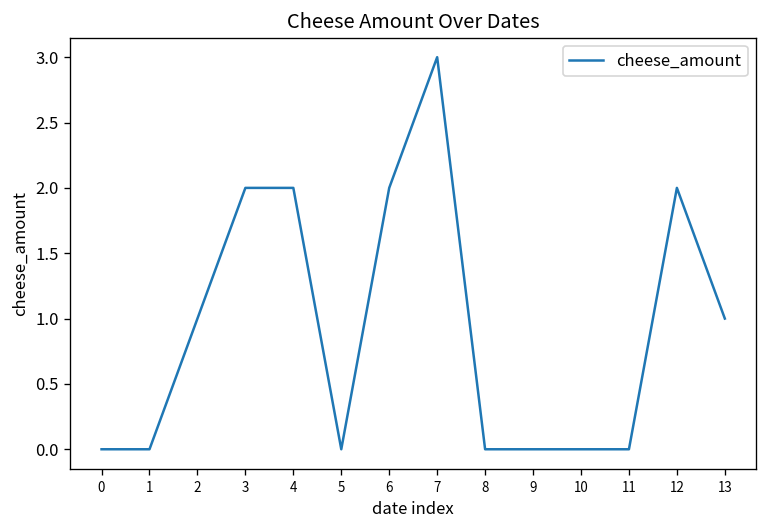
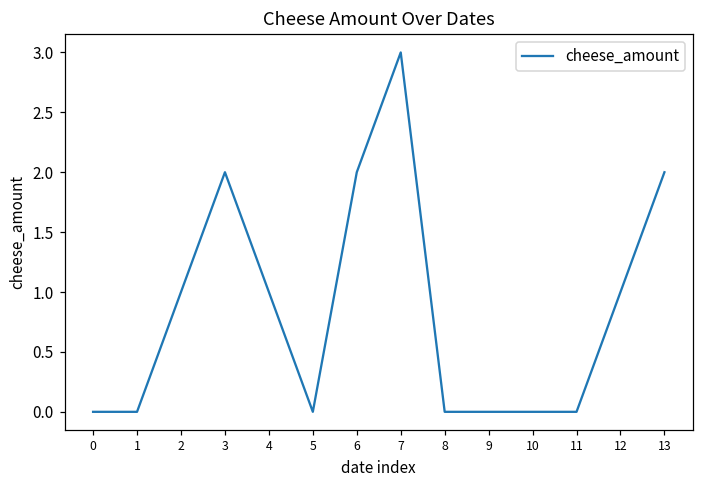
4: 2 -> 1
12: 2 -> 1
13: 1 -> 2
